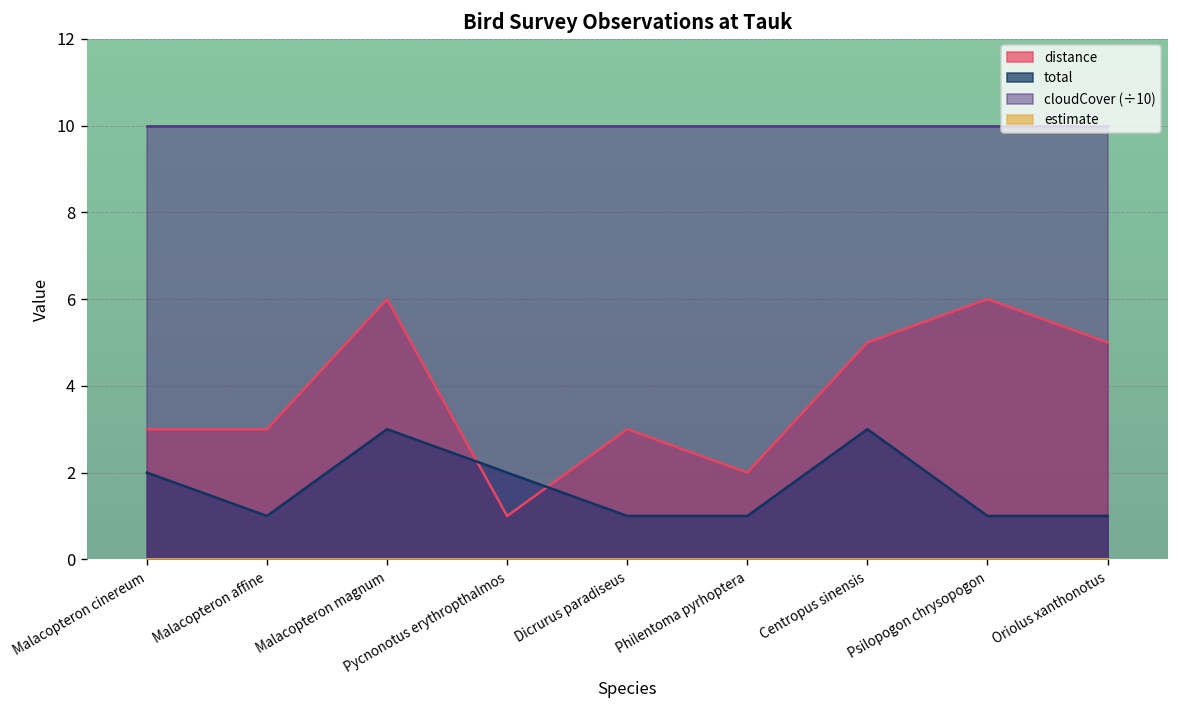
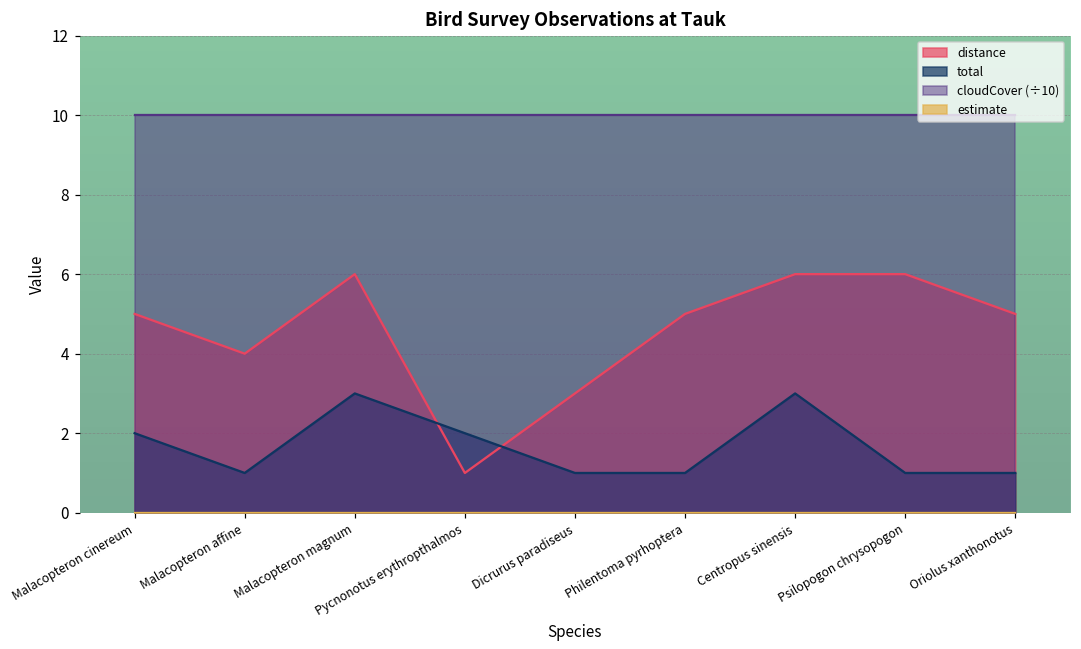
distance, Malacopteron cinereum: 3 -> 5
distance, Malacopteron affine: 3 -> 4
distance, Philentoma pyrhoptera: 2 -> 5
distance, Centropus sinensis: 5 -> 6
